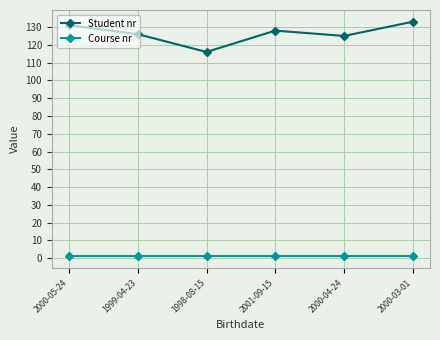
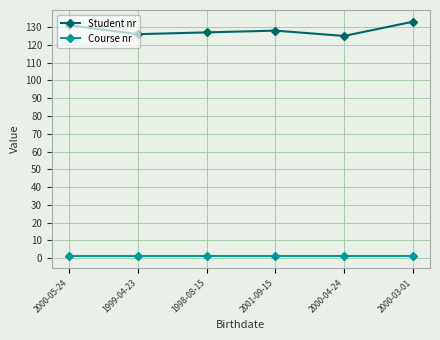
Student nr, 1998-08-15: 116 -> 127
